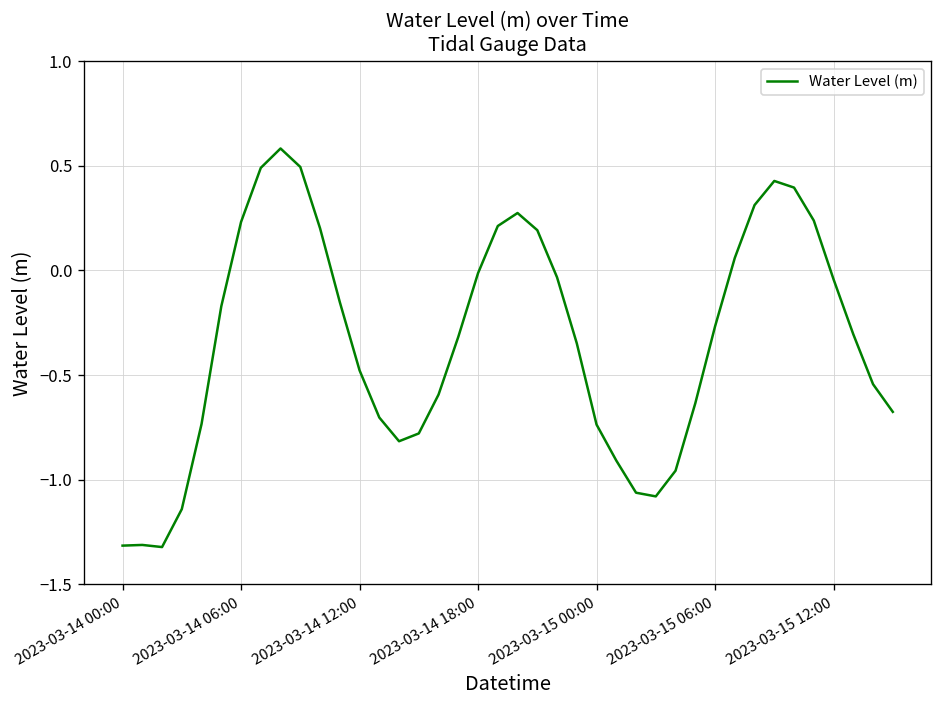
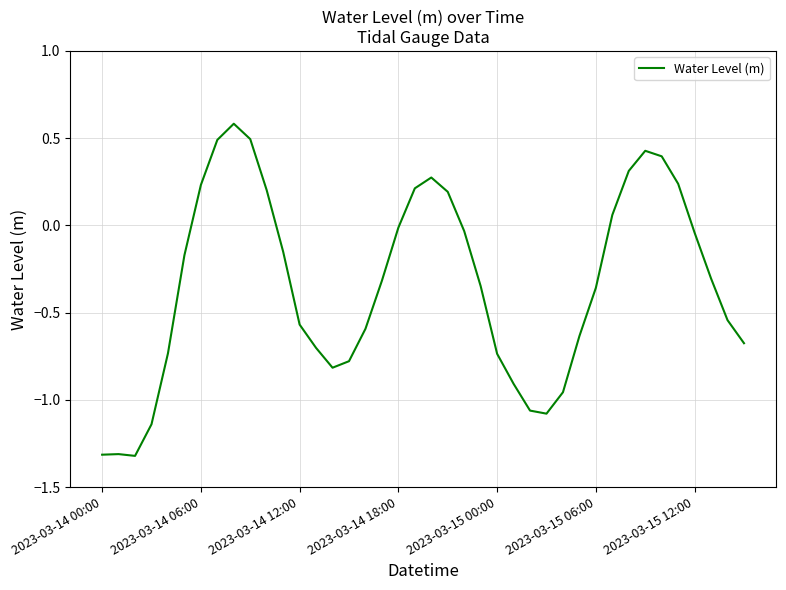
2023-03-14 12:00: -0.48 -> -0.57
2023-03-15 06:00: -0.27 -> -0.36
